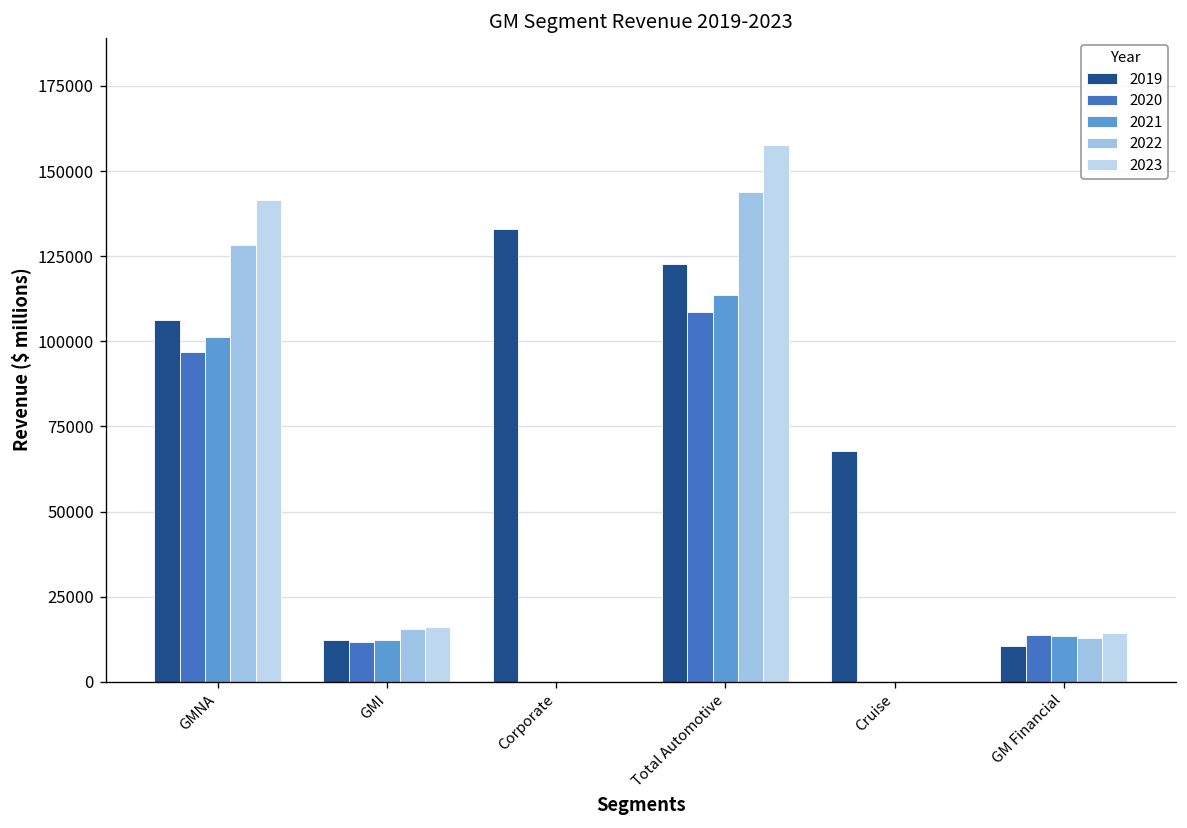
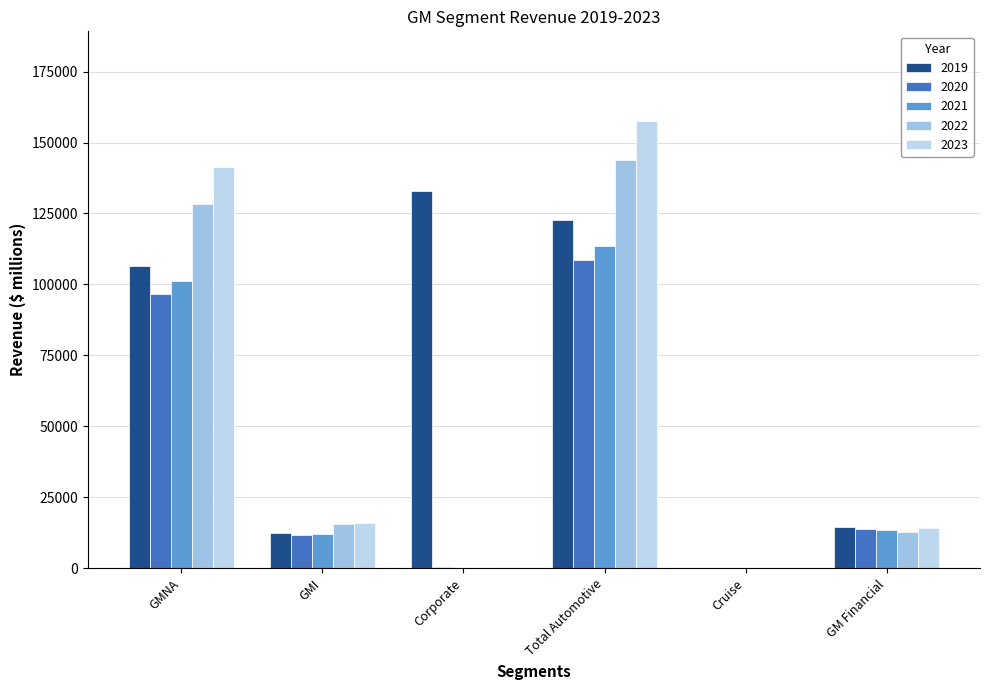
2019, Cruise: 68000 -> 0
2019, GM Financial: 11000 -> 15000
